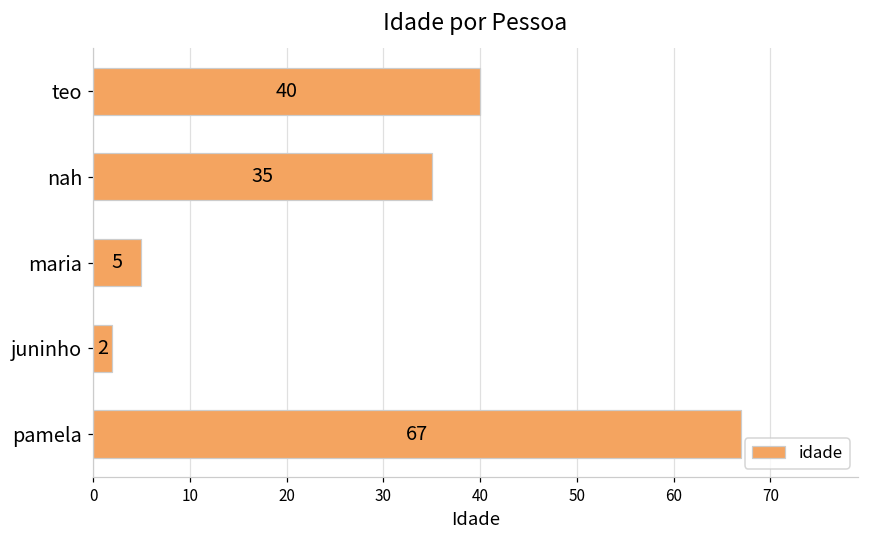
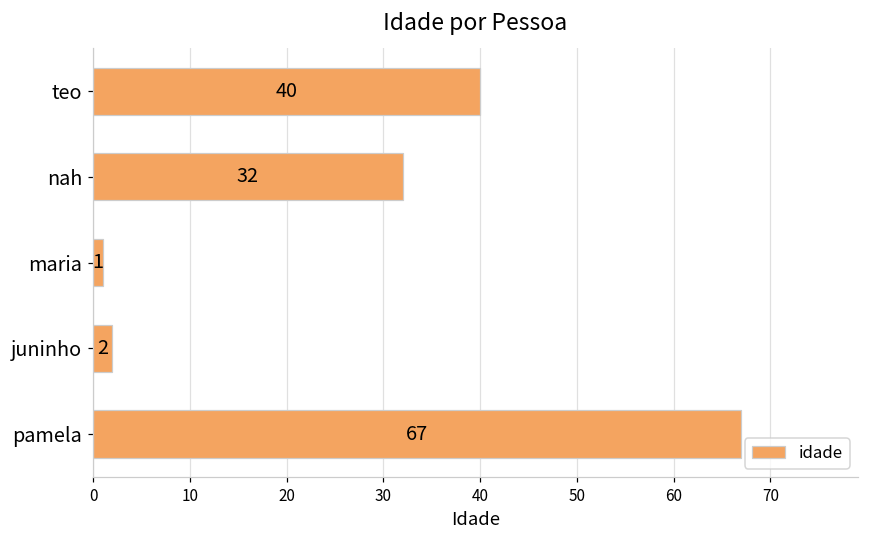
nah: 35 -> 32
maria: 5 -> 1
